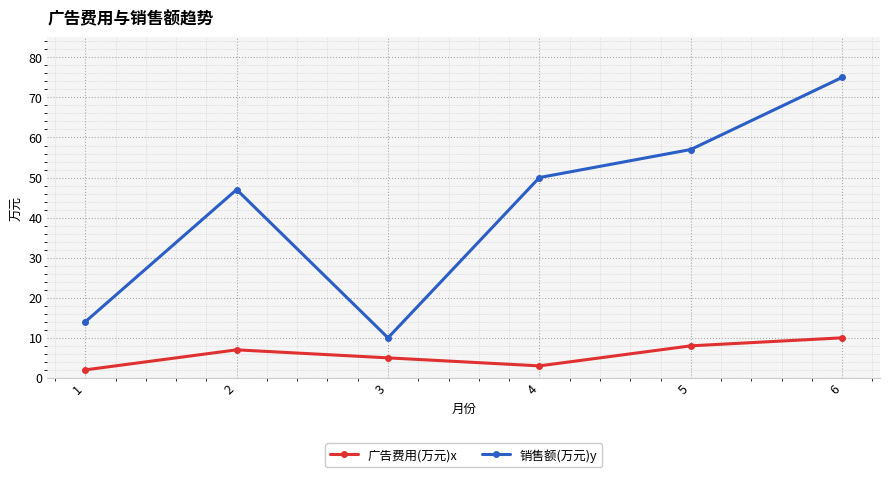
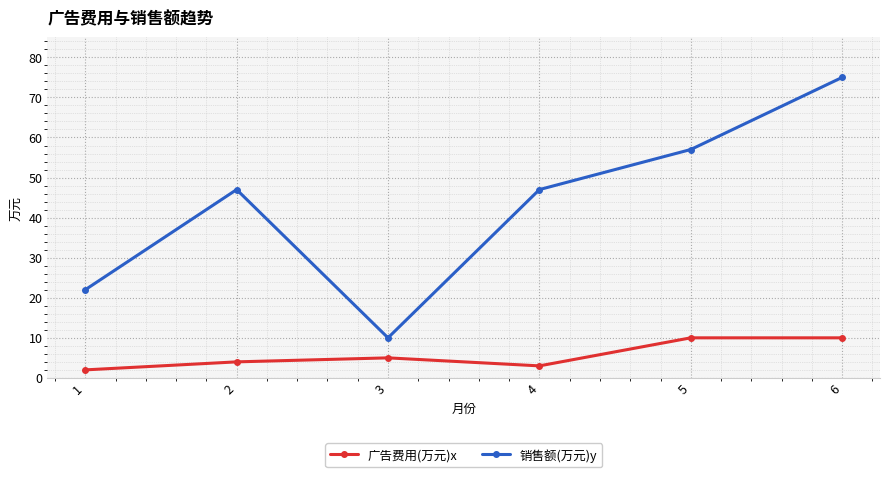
销售额(万元)y, 1: 14 -> 22
广告费用(万元)x, 2: 7 -> 4
销售额(万元)y, 4: 50 -> 47
广告费用(万元)x, 5: 8 -> 10
